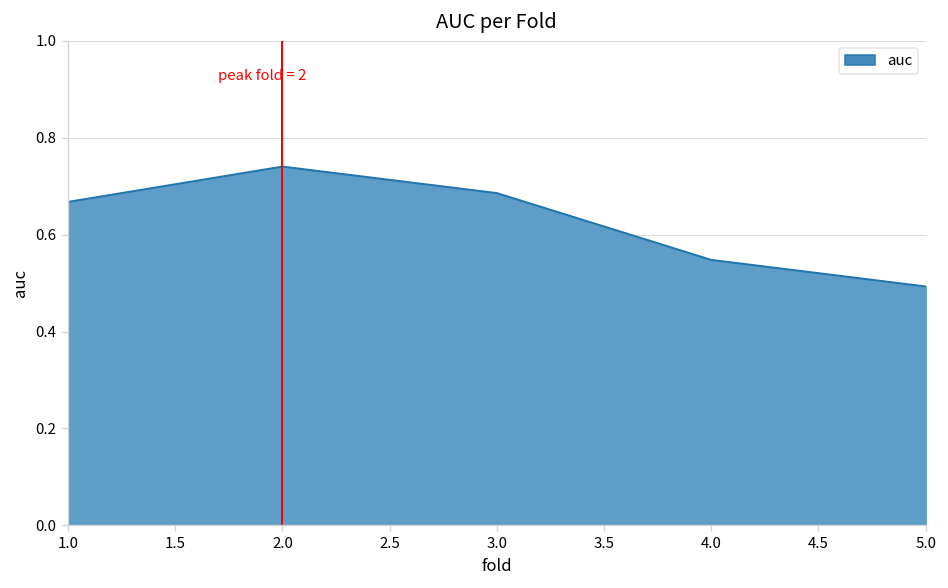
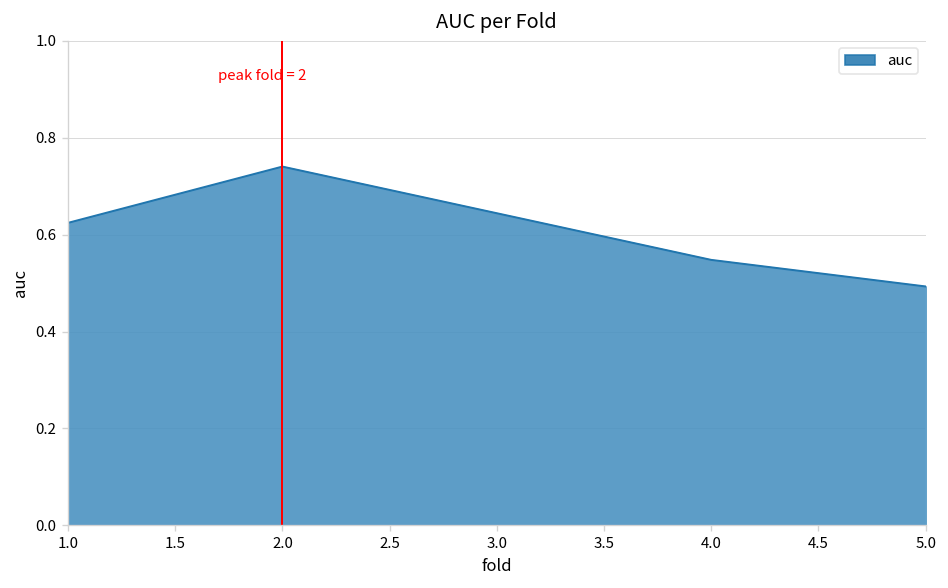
1.0: 0.67 -> 0.62
3.0: 0.69 -> 0.64
